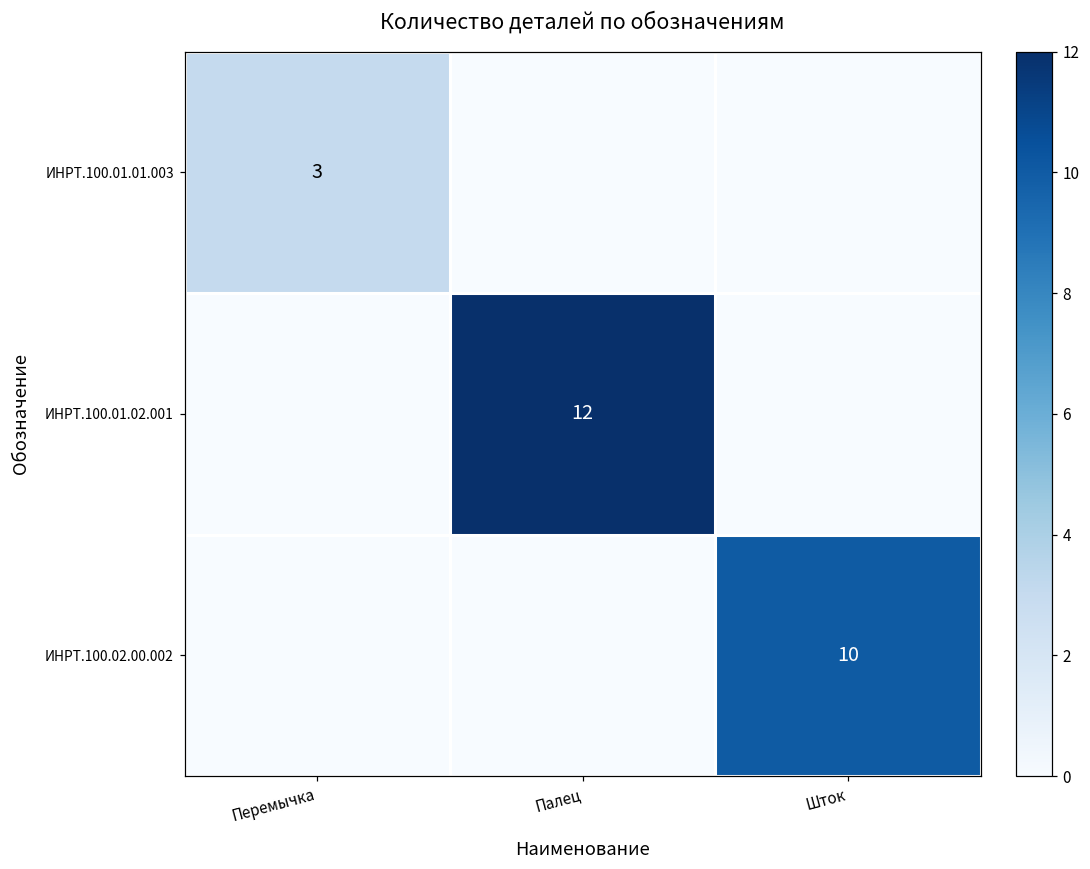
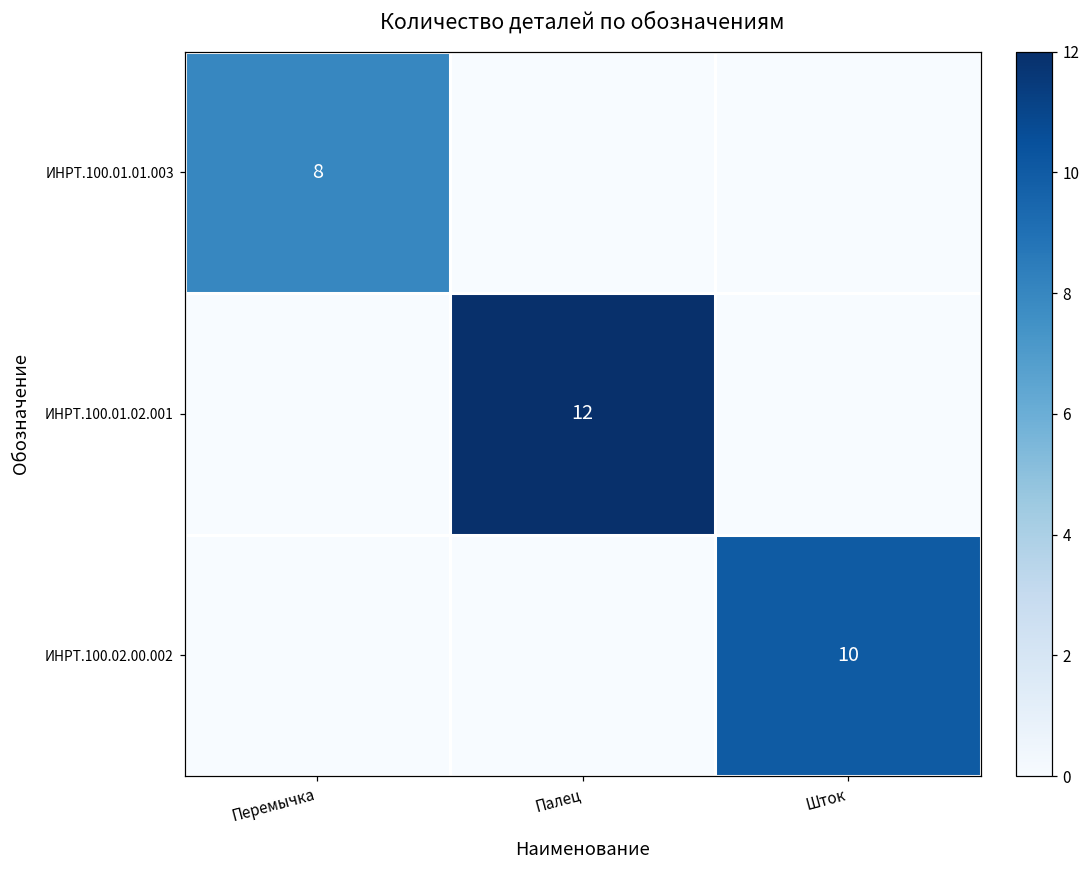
ИНРТ.100.01.01.003, Перемычка: 3 -> 8
